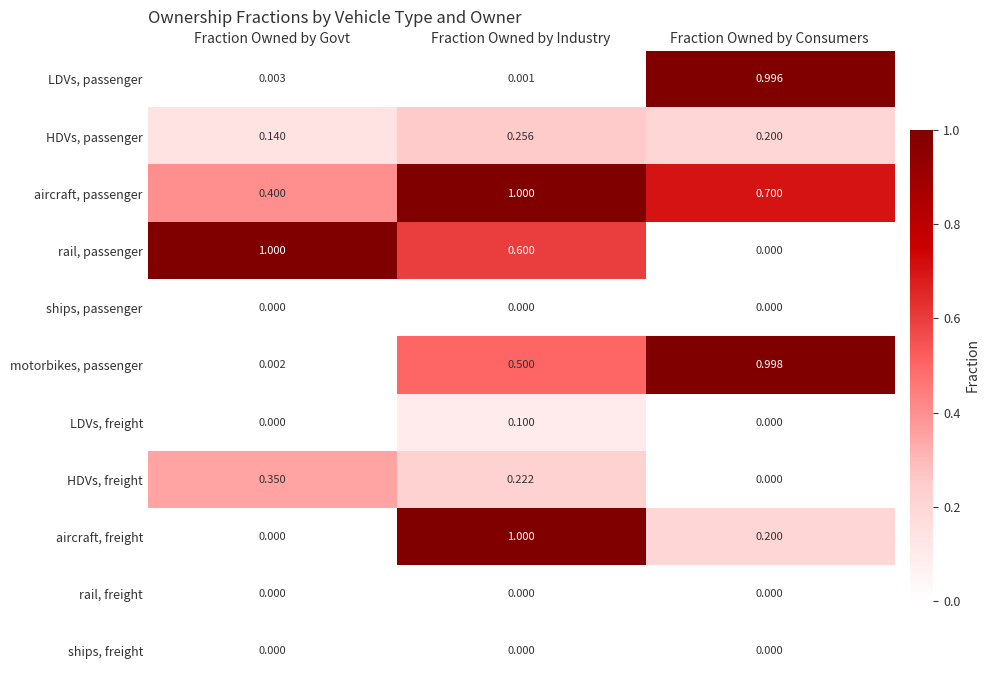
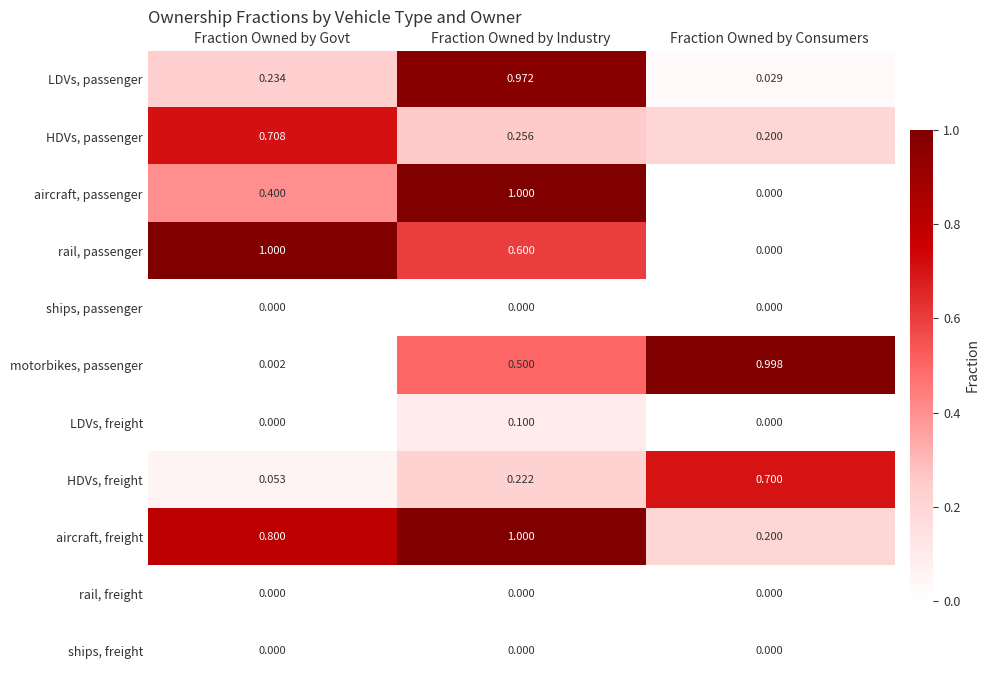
LDVs, passenger, Fraction Owned by Govt: 0.003 -> 0.234
LDVs, passenger, Fraction Owned by Industry: 0.001 -> 0.972
LDVs, passenger, Fraction Owned by Consumers: 0.996 -> 0.029
HDVs, passenger, Fraction Owned by Govt: 0.140 -> 0.708
aircraft, passenger, Fraction Owned by Consumers: 0.700 -> 0.000
HDVs, freight, Fraction Owned by Govt: 0.350 -> 0.053
HDVs, freight, Fraction Owned by Consumers: 0.000 -> 0.700
aircraft, freight, Fraction Owned by Govt: 0.000 -> 0.800
